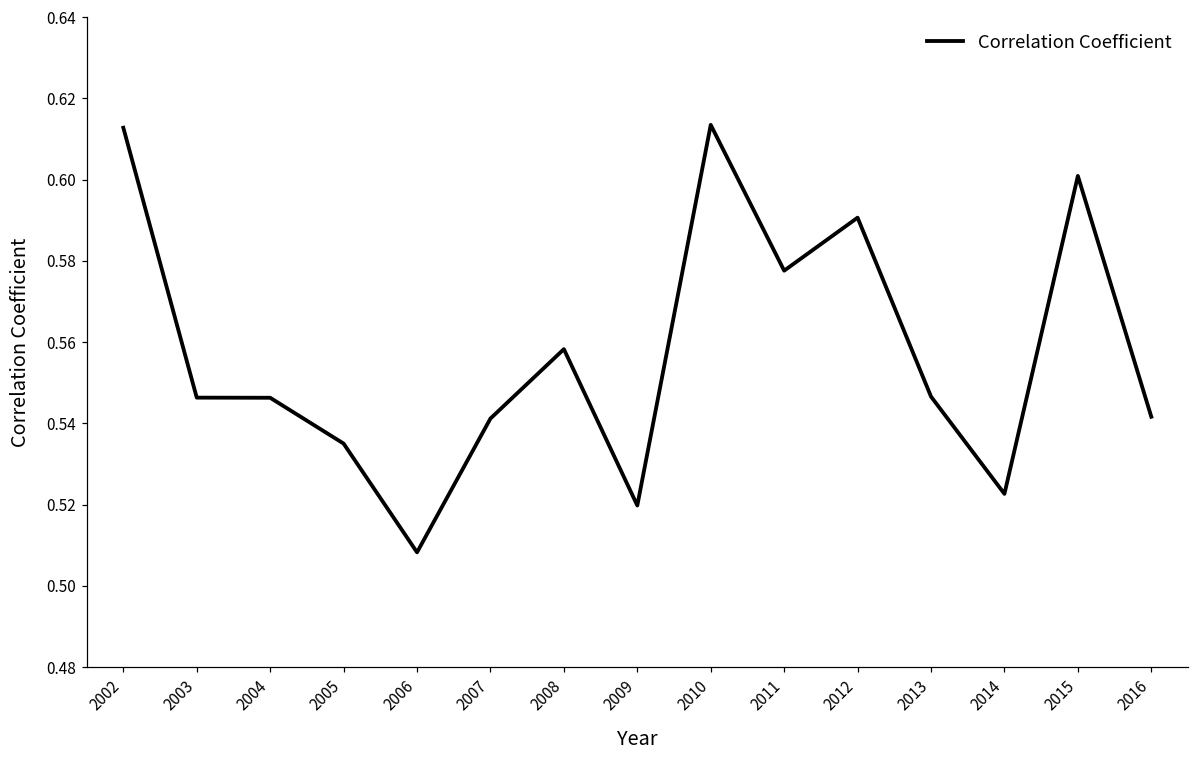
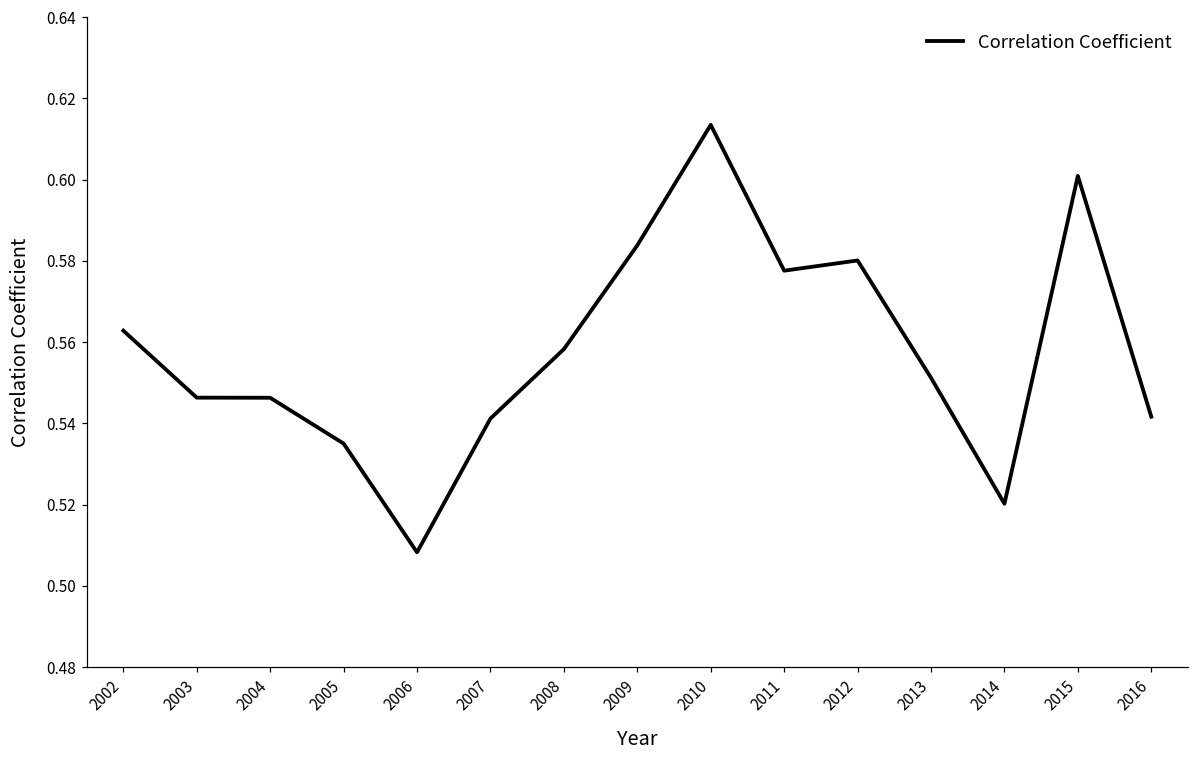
2002: 0.613 -> 0.563
2009: 0.520 -> 0.584
2012: 0.591 -> 0.580
2013: 0.547 -> 0.551
2014: 0.523 -> 0.520
